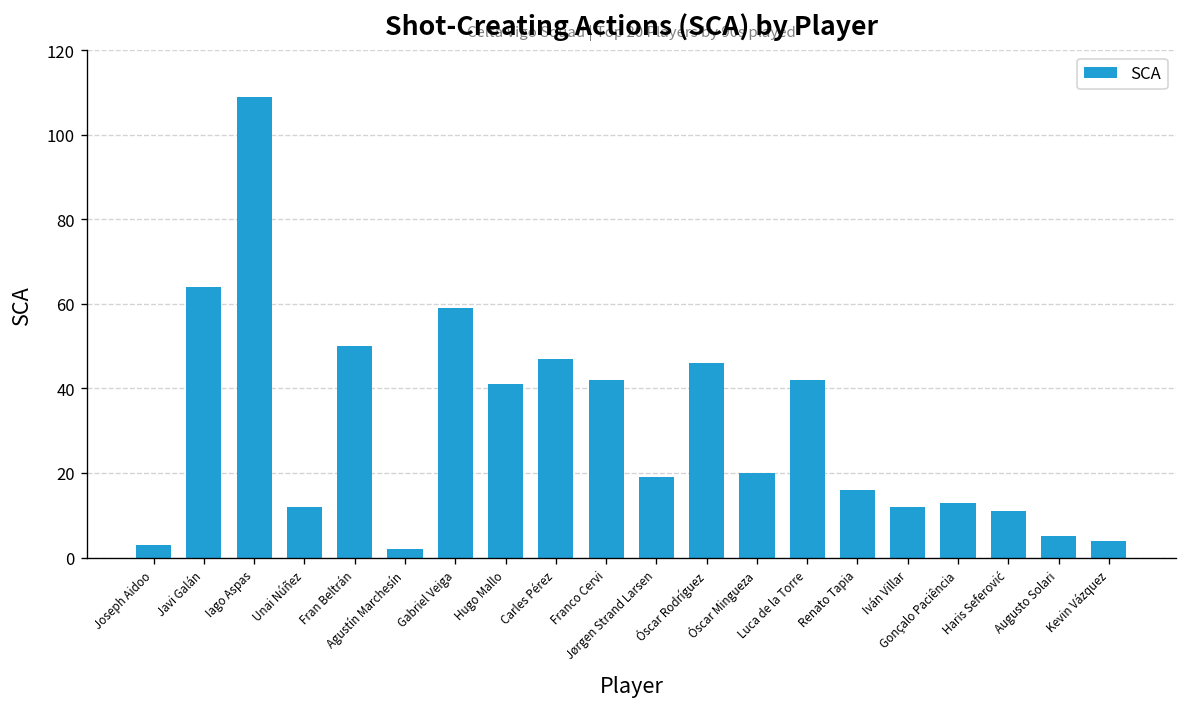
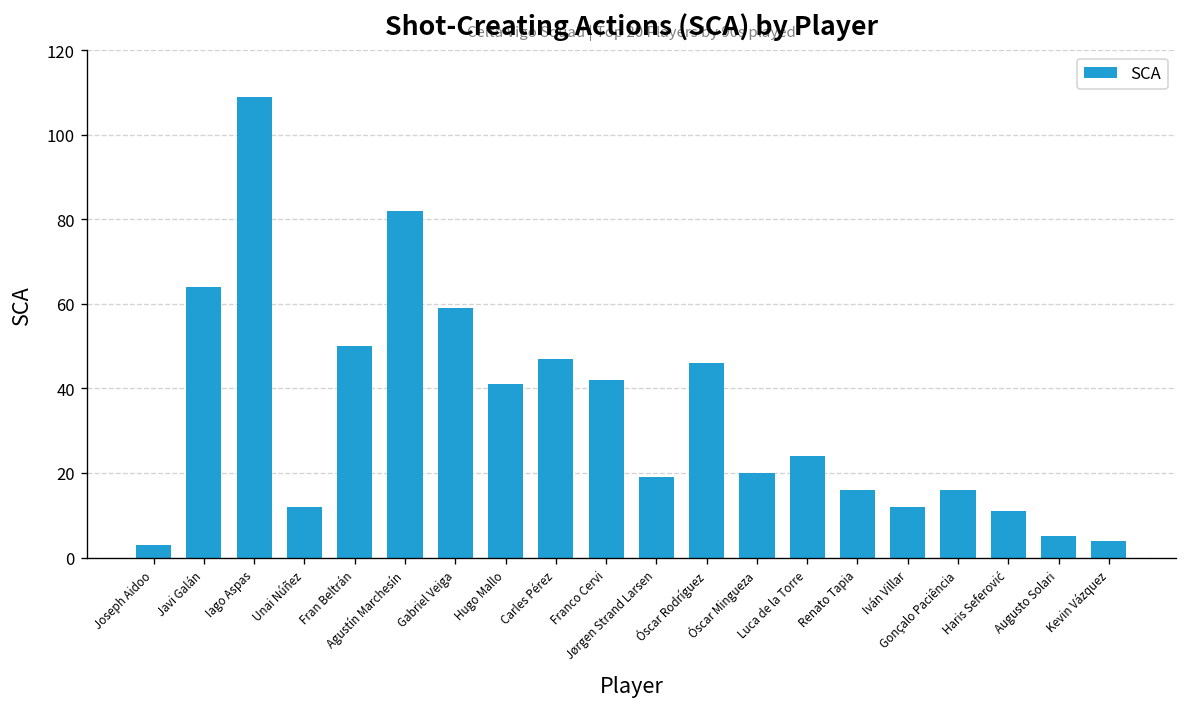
Agustín Marchesín: 2 -> 82
Luca de la Torre: 42 -> 24
Gonçalo Paciência: 13 -> 16
